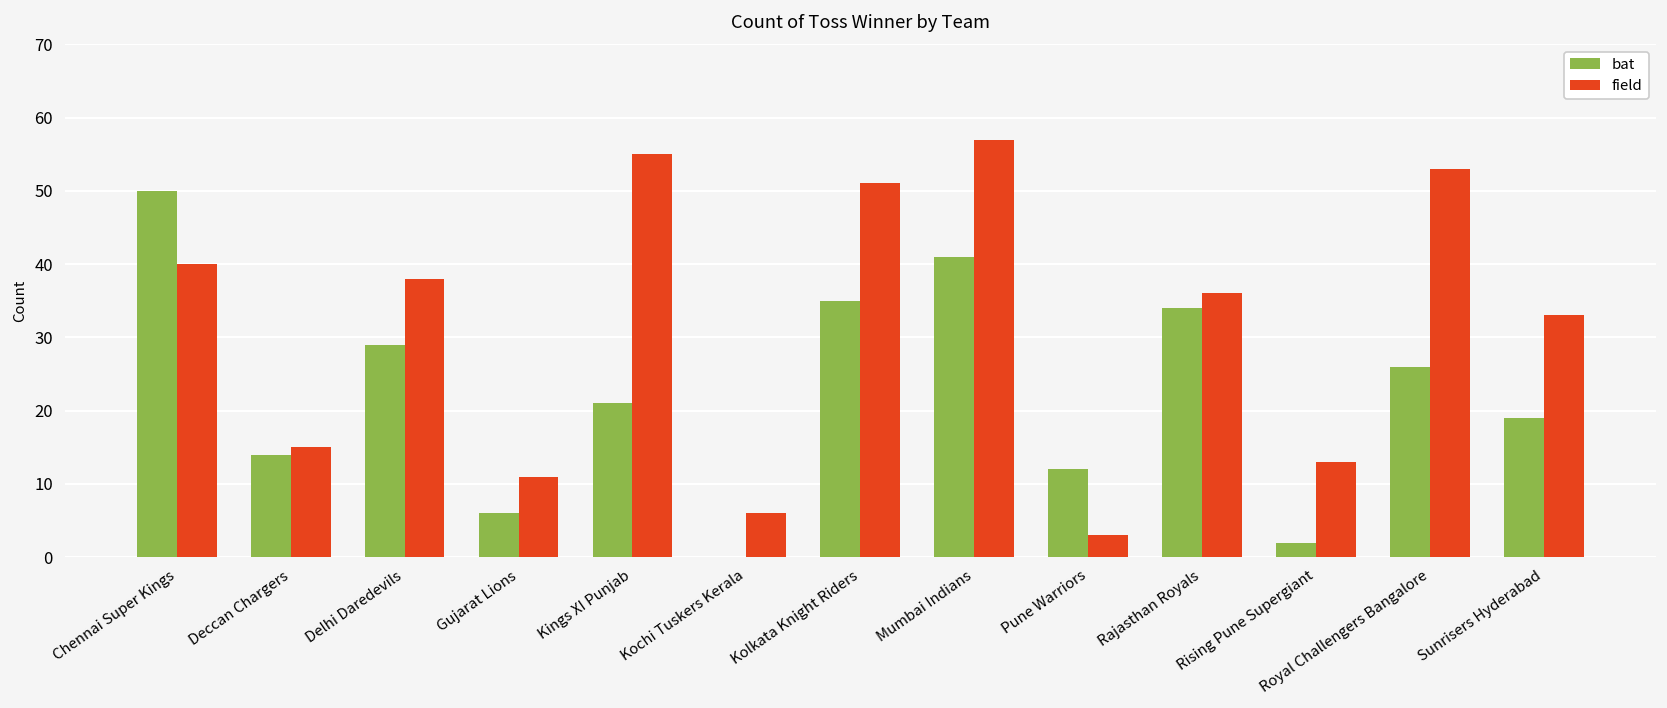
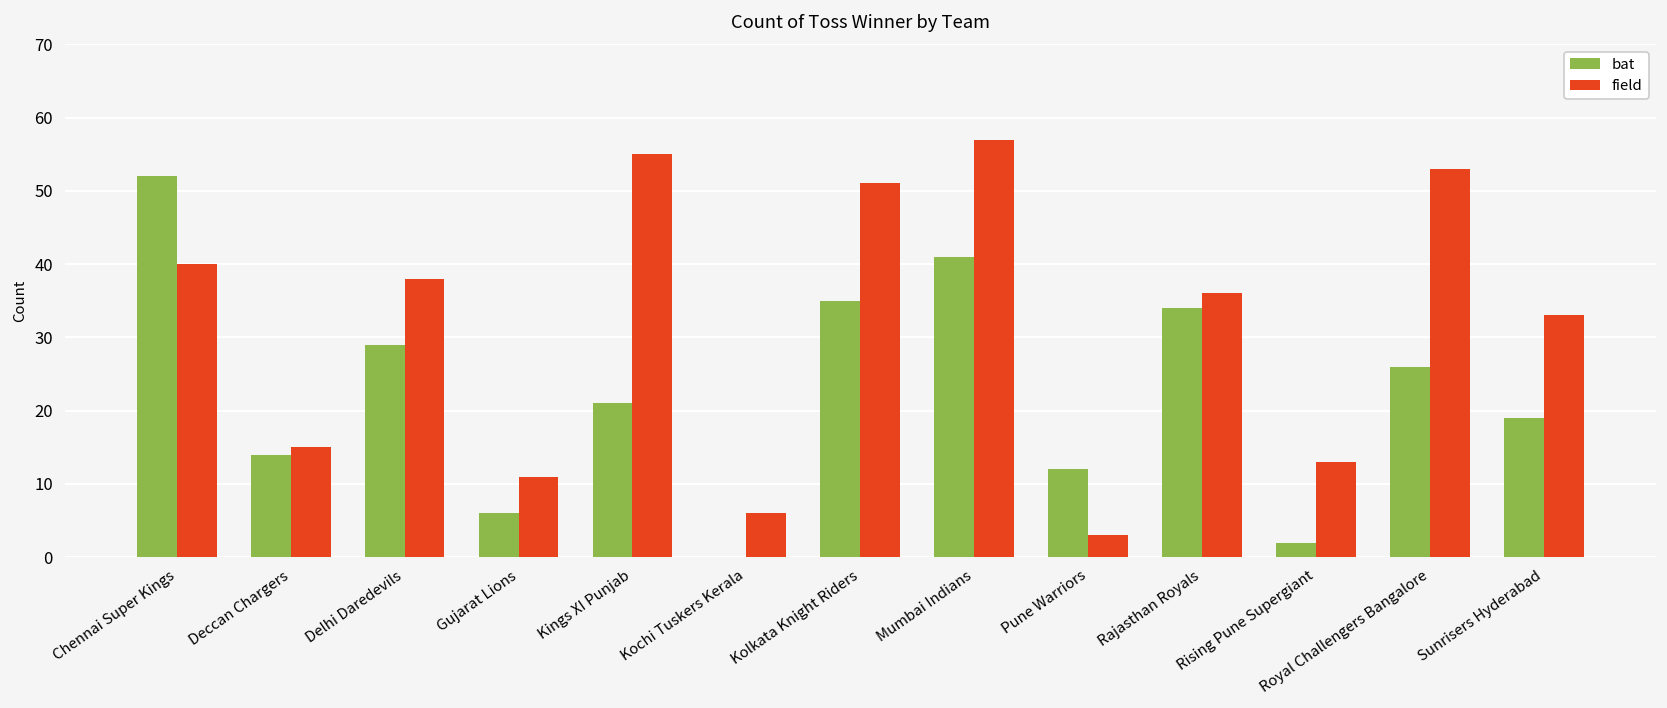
bat, Chennai Super Kings: 50 -> 52
